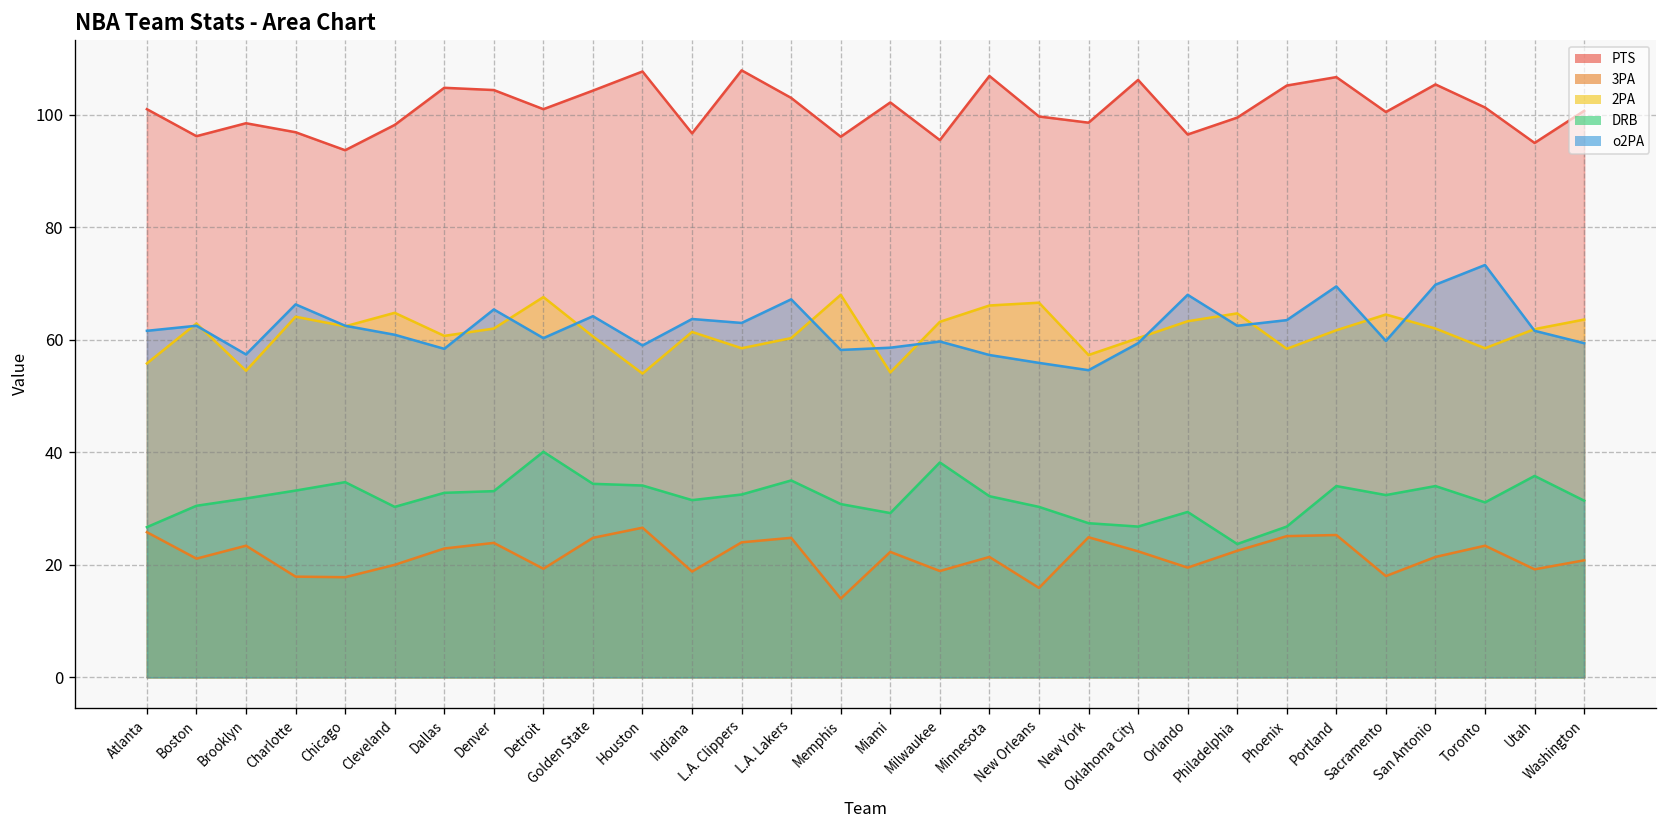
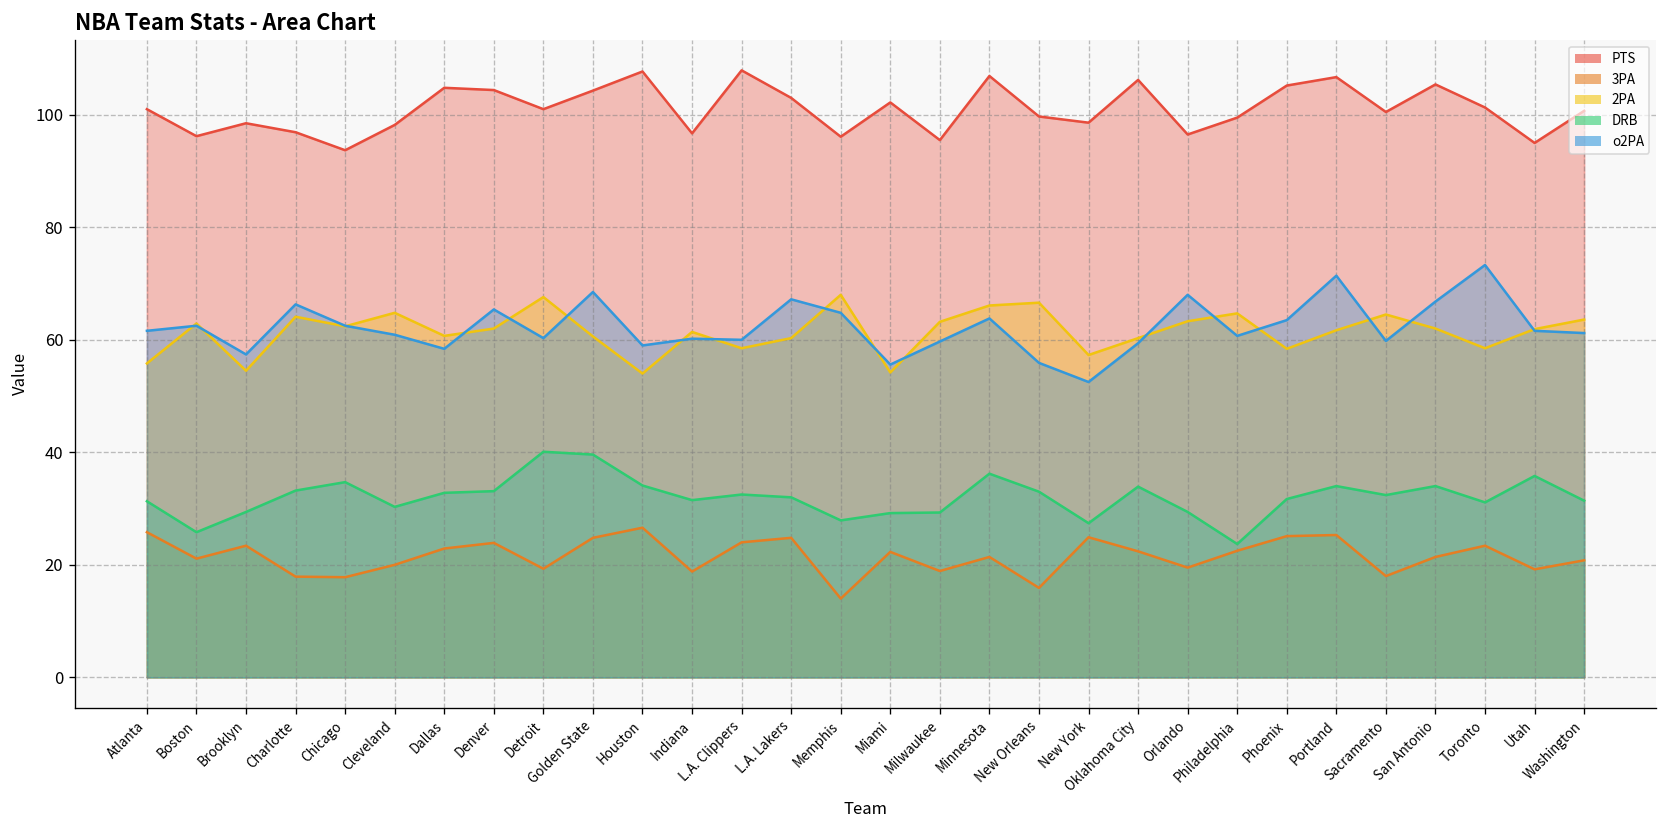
DRB, Atlanta: 27 -> 31
DRB, Boston: 31 -> 26
DRB, Brooklyn: 32 -> 29
DRB, Golden State: 34 -> 40
o2PA, Golden State: 64 -> 69
o2PA, Indiana: 64 -> 60
o2PA, L.A. Clippers: 63 -> 60
DRB, L.A. Lakers: 35 -> 32
DRB, Memphis: 31 -> 28
o2PA, Memphis: 58 -> 65
o2PA, Miami: 59 -> 56
DRB, Milwaukee: 38 -> 29
DRB, Minnesota: 32 -> 36
o2PA, Minnesota: 57 -> 64
DRB, New Orleans: 30 -> 33
o2PA, New York: 55 -> 53
DRB, Oklahoma City: 27 -> 34
o2PA, Philadelphia: 63 -> 61
DRB, Phoenix: 27 -> 32
o2PA, Portland: 70 -> 71
o2PA, San Antonio: 70 -> 67
o2PA, Washington: 59 -> 61
